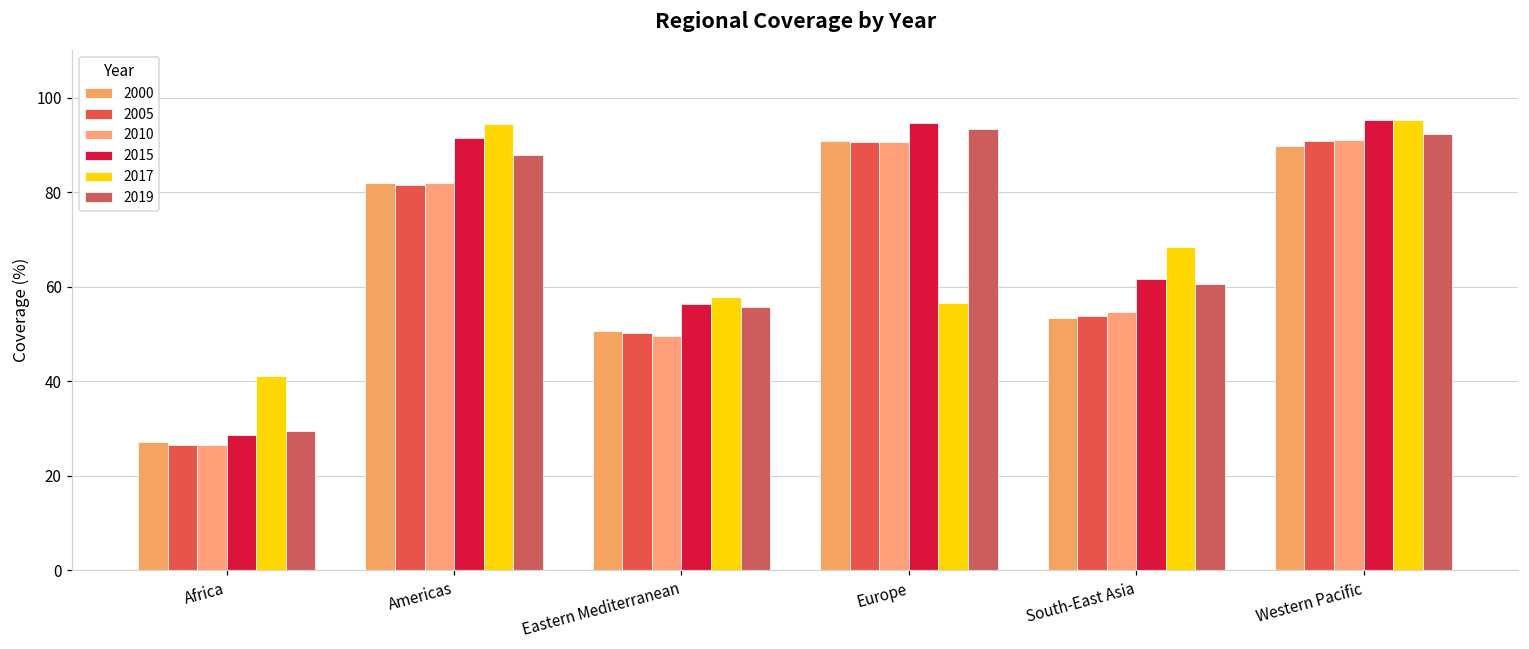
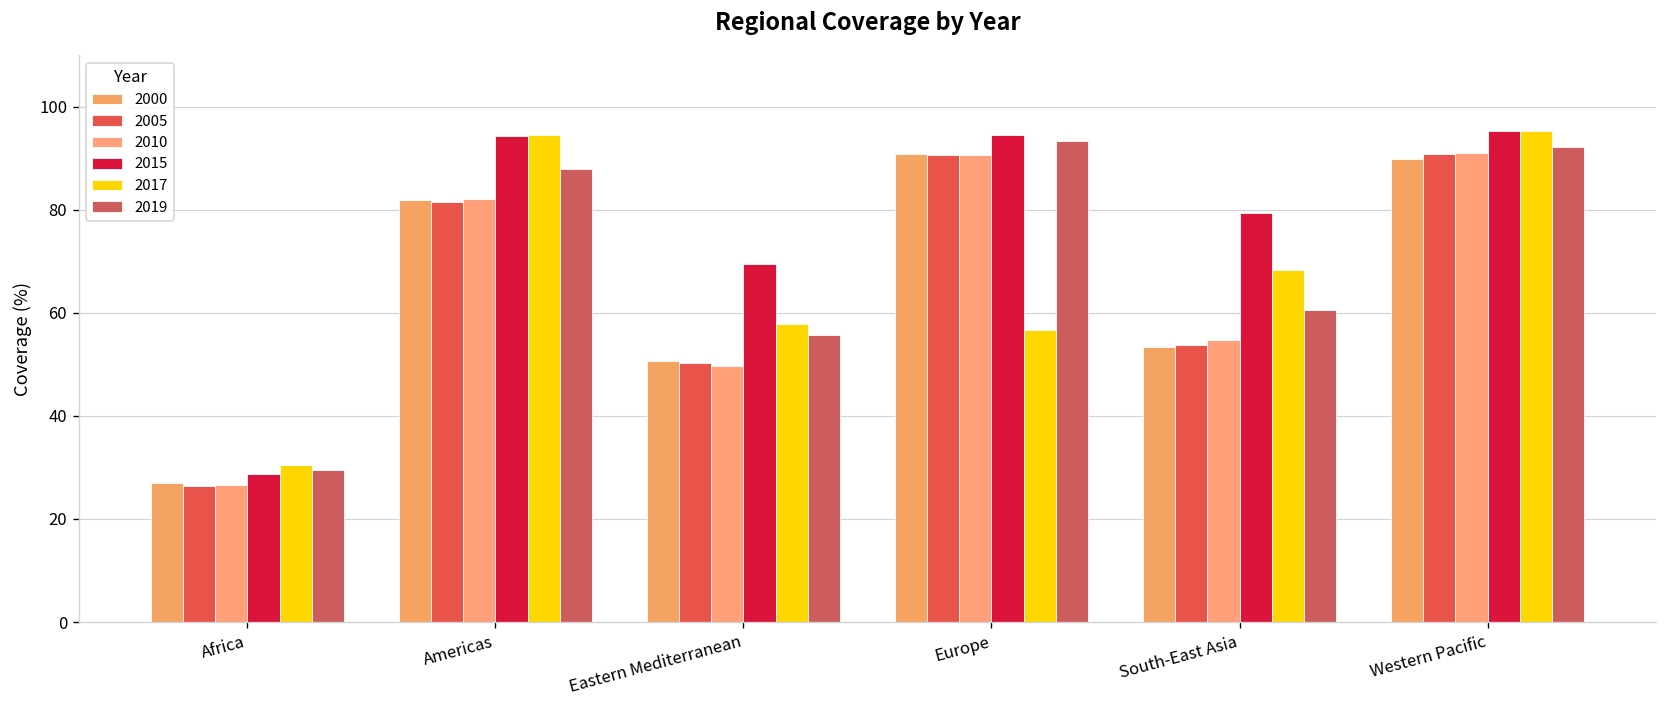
2017, Africa: 41 -> 31
2015, Americas: 92 -> 94
2015, Eastern Mediterranean: 56 -> 69
2015, South-East Asia: 62 -> 79
